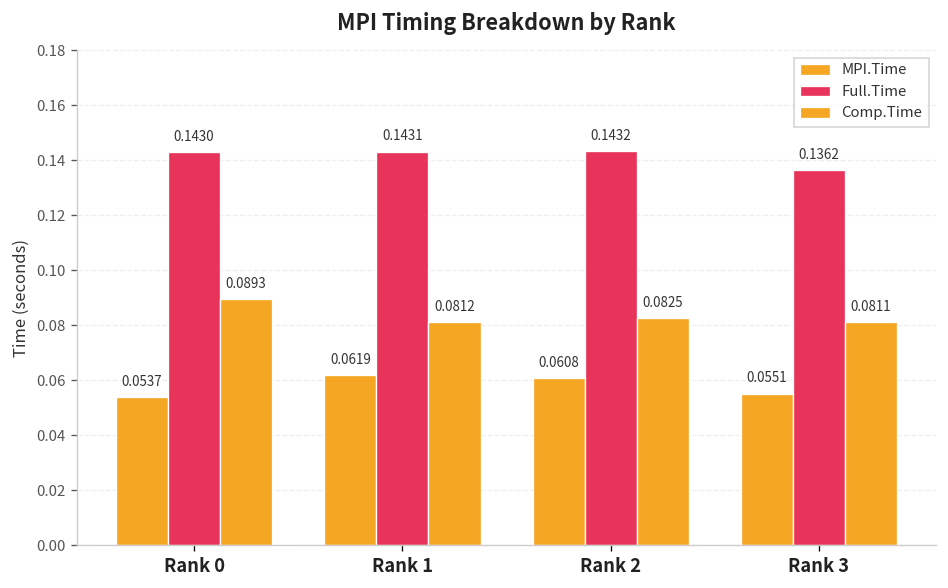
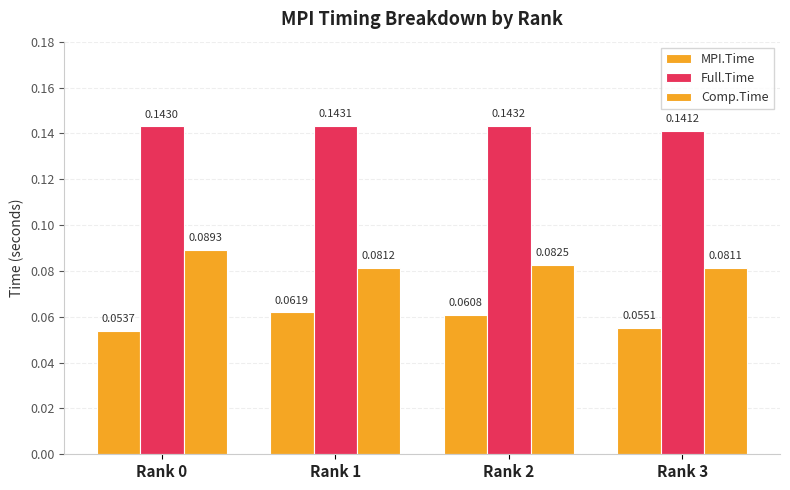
Full.Time, Rank 3: 0.1362 -> 0.1412
